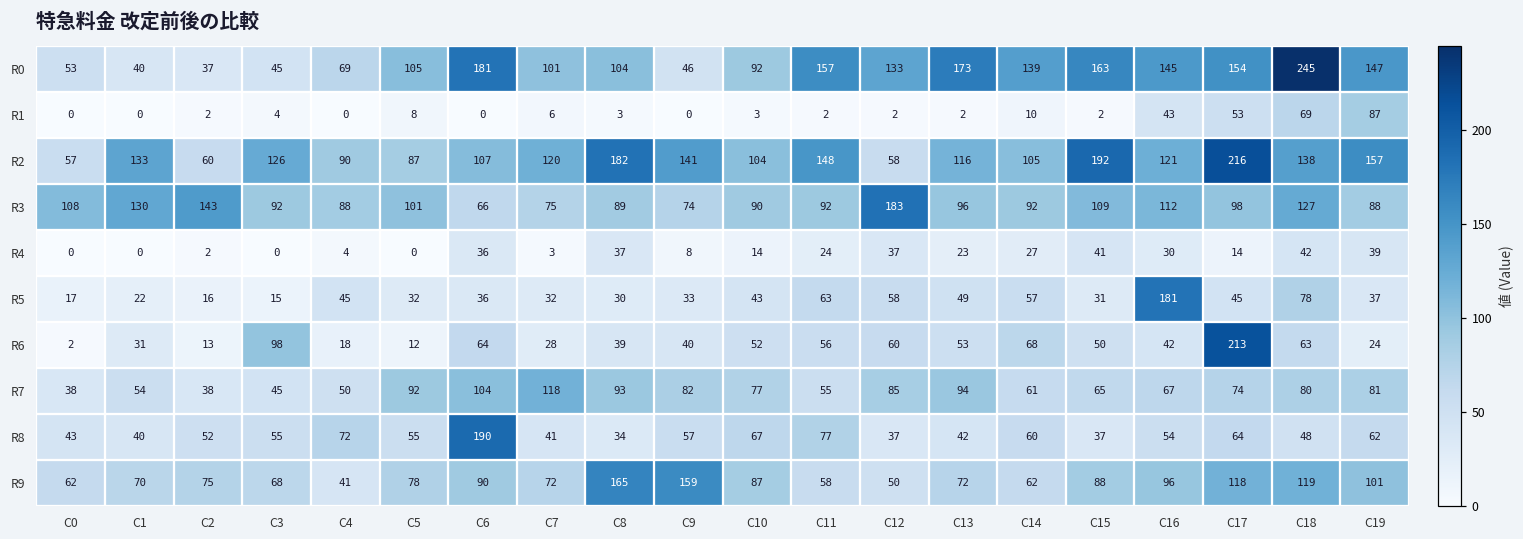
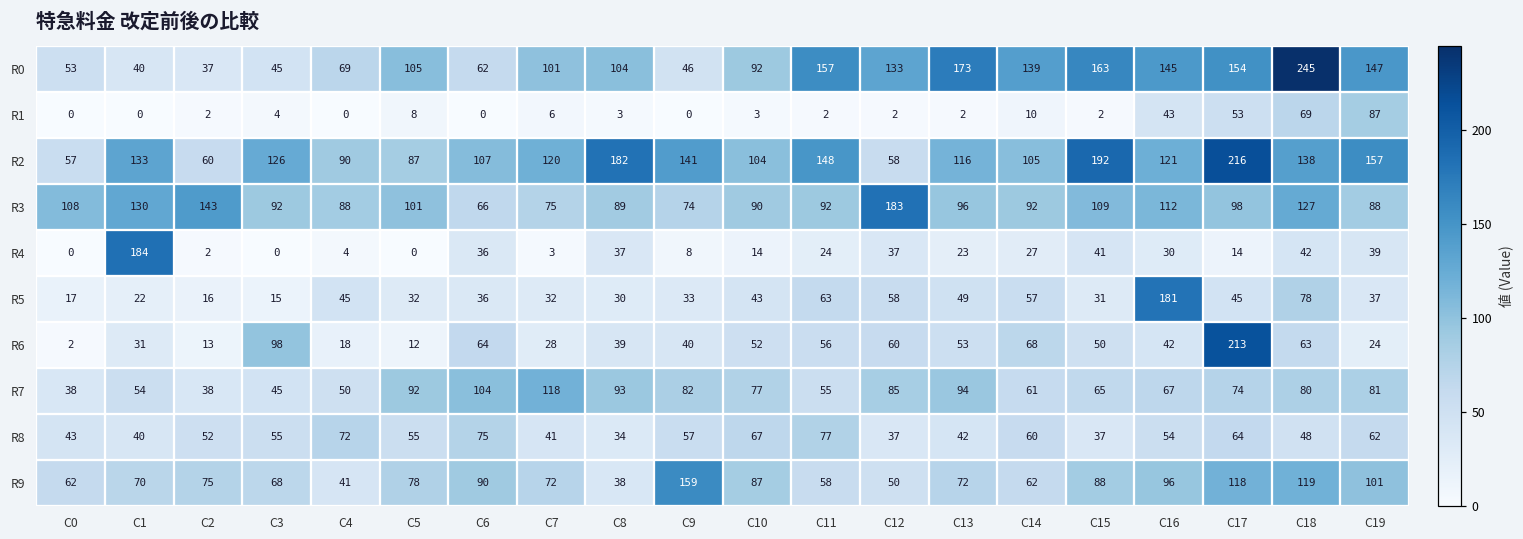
R0, C6: 181 -> 62
R4, C1: 0 -> 184
R8, C6: 190 -> 75
R9, C8: 165 -> 38
